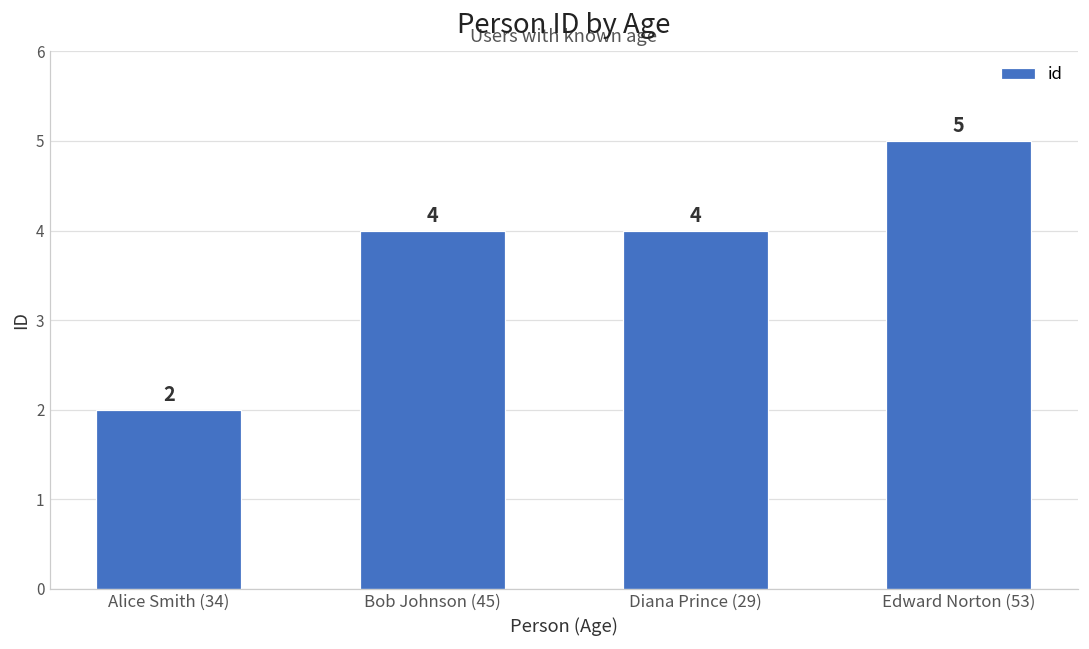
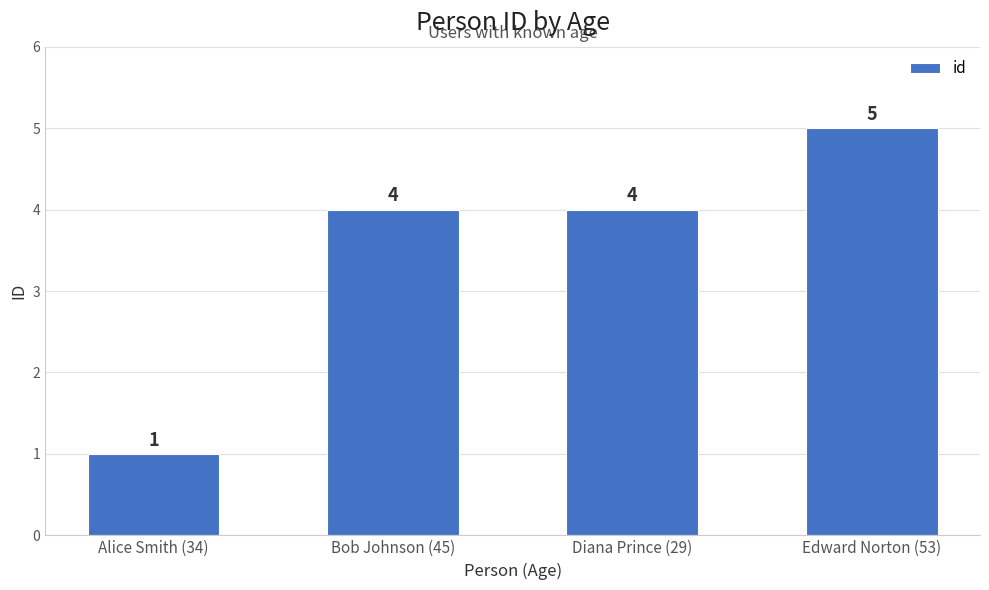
Alice Smith (34): 2 -> 1
